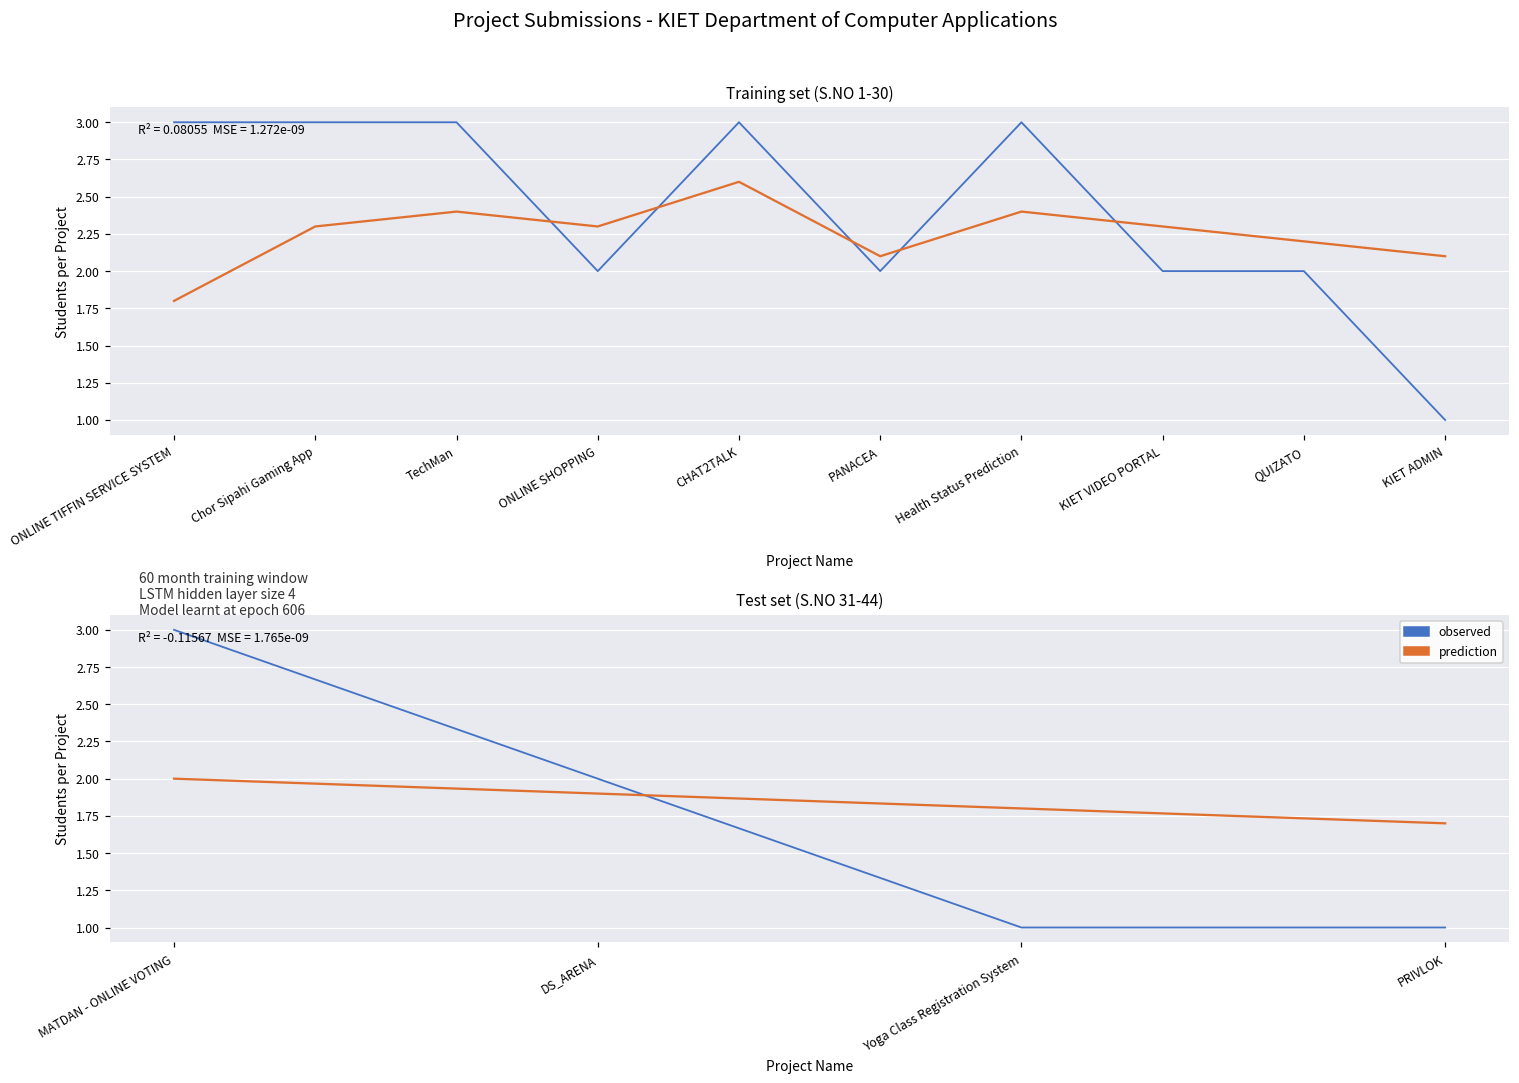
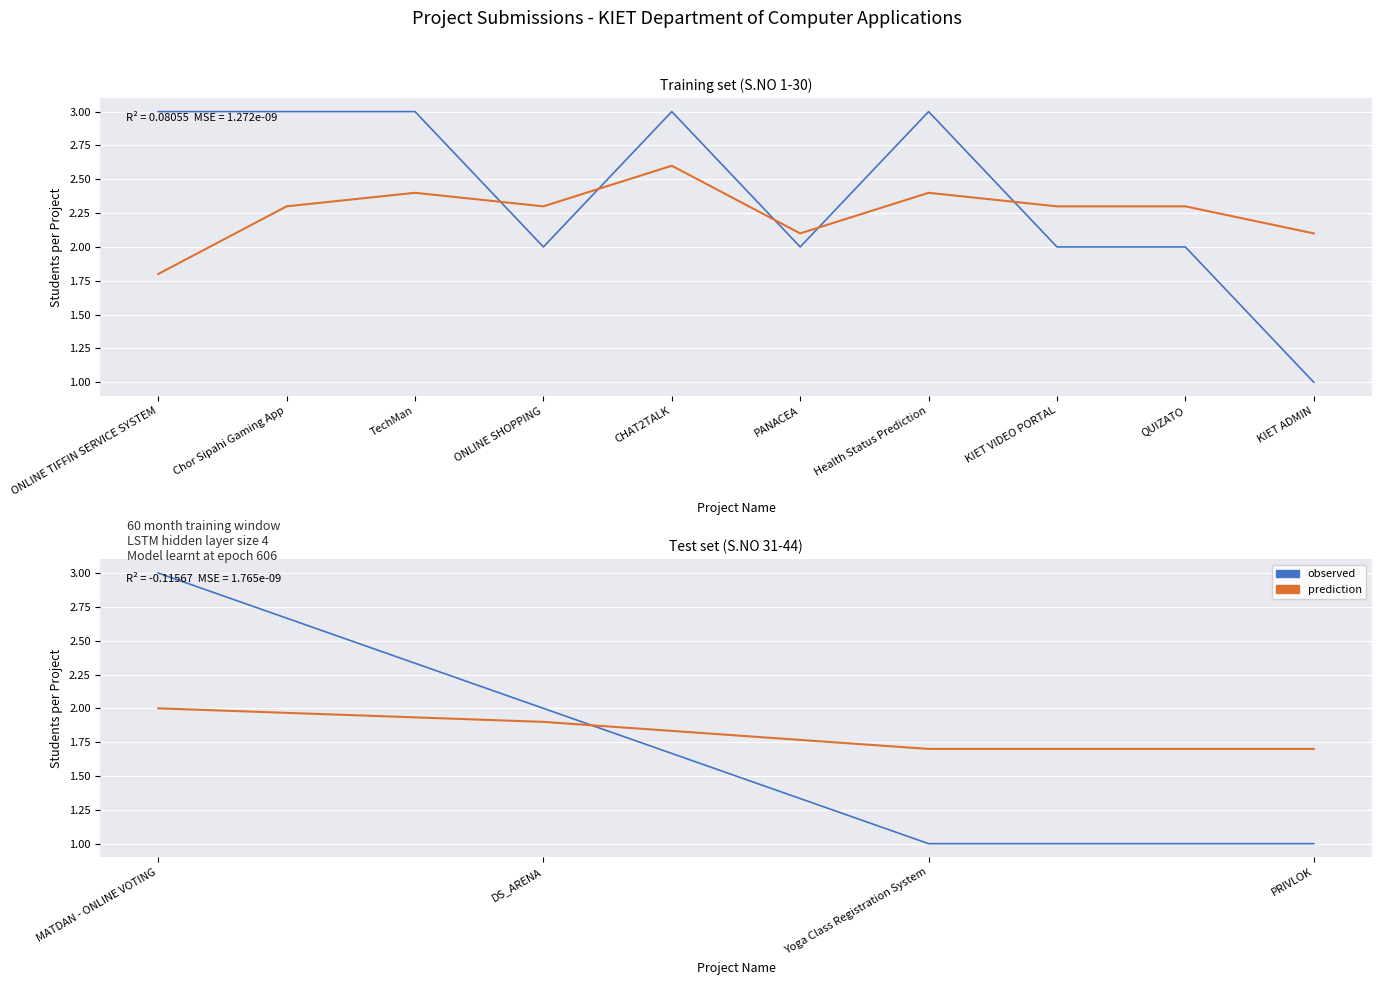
Training set (S.NO 1-30), prediction, QUIZATO: 2.2 -> 2.3
Test set (S.NO 31-44), prediction, Yoga Class Registration System: 1.8 -> 1.7
